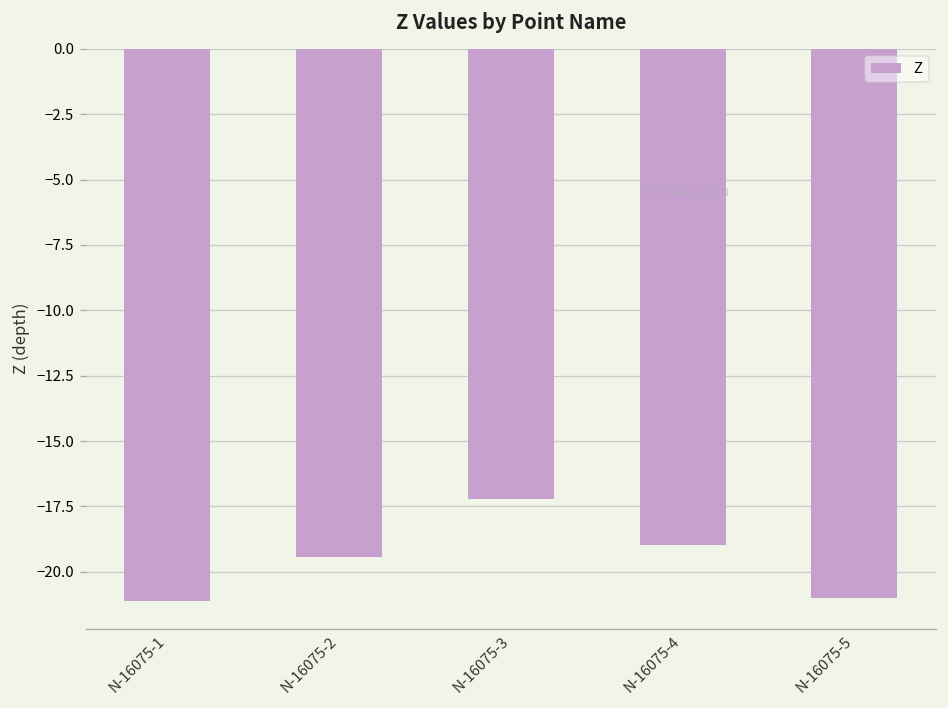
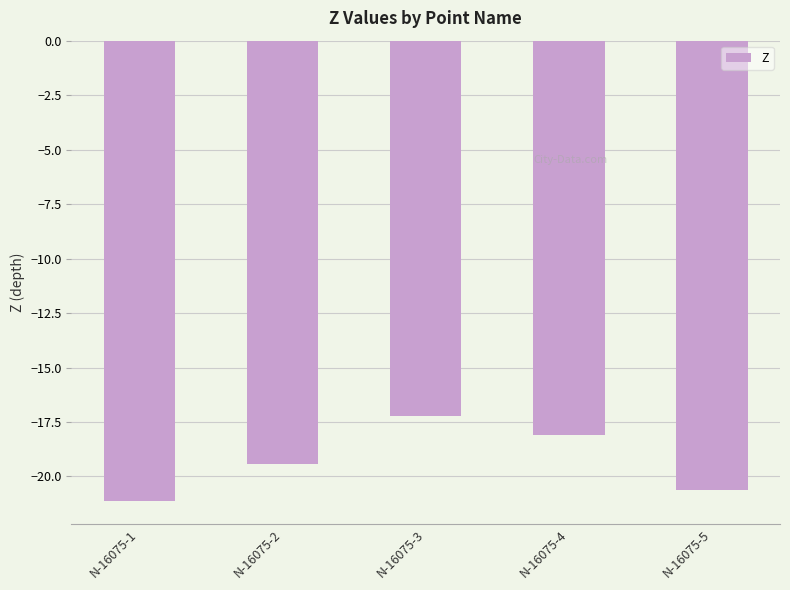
N-16075-4: -19.0 -> -18.1
N-16075-5: -21.0 -> -20.6
